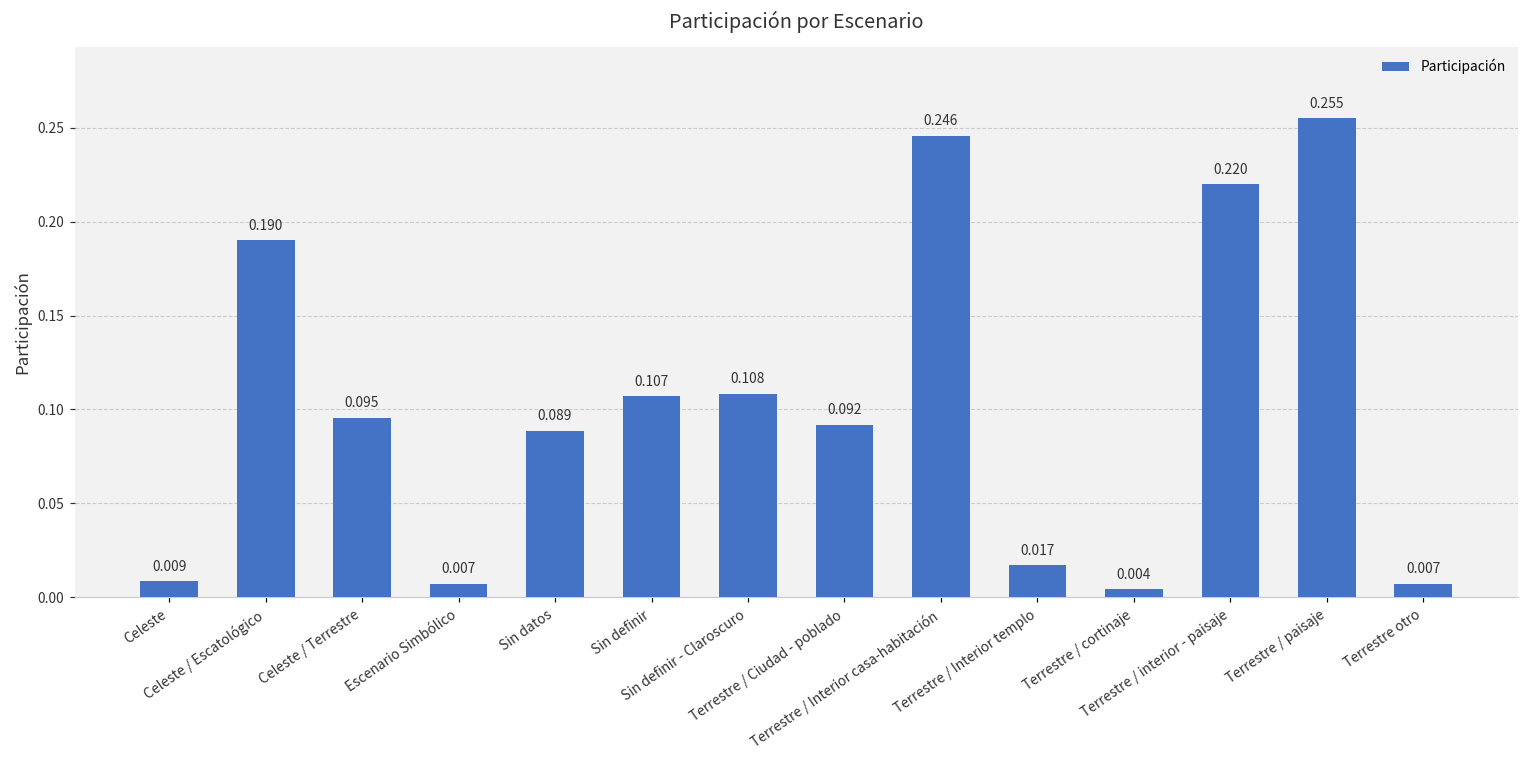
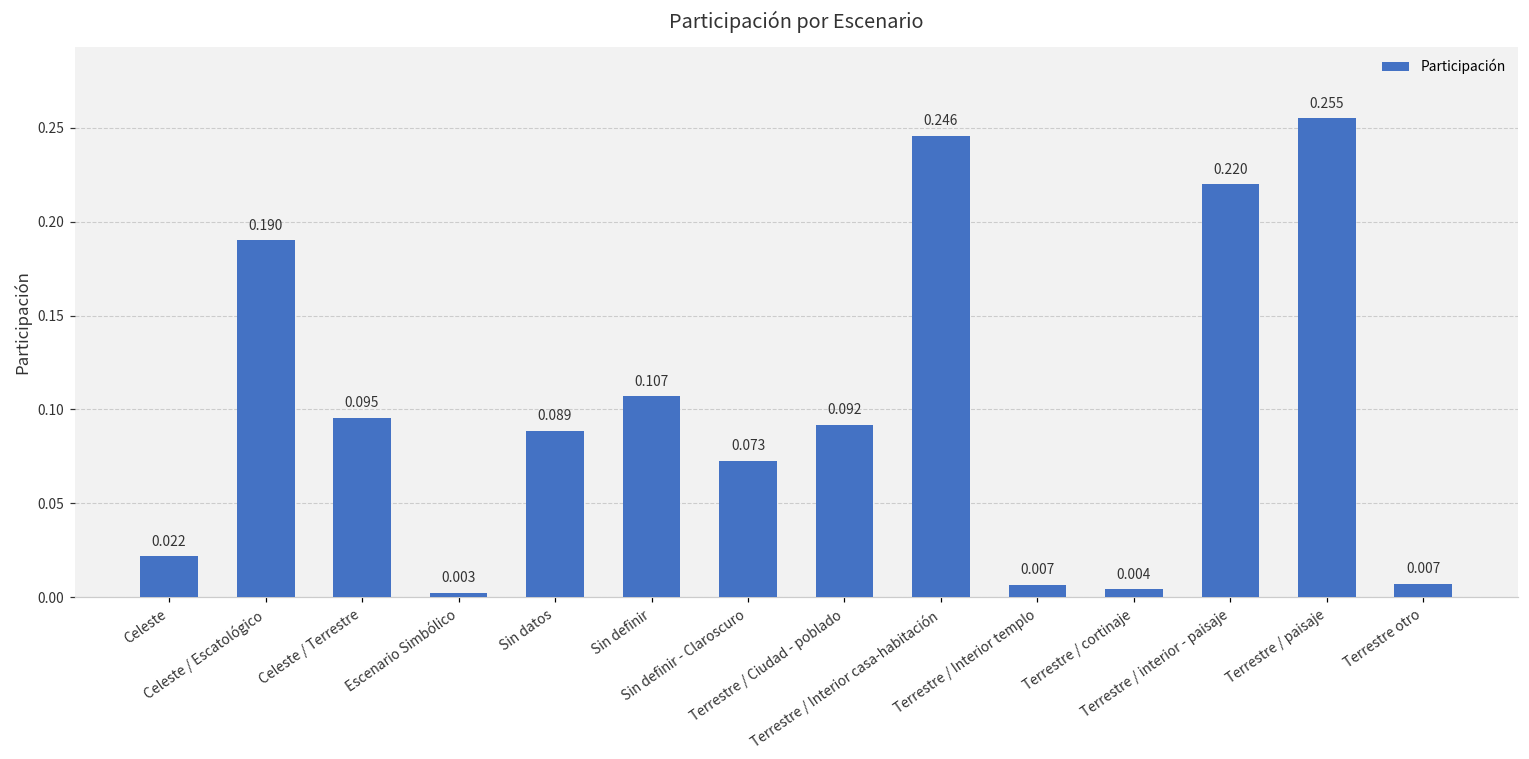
Celeste: 0.009 -> 0.022
Escenario Simbólico: 0.007 -> 0.003
Sin definir - Claroscuro: 0.108 -> 0.073
Terrestre / Interior templo: 0.017 -> 0.007
